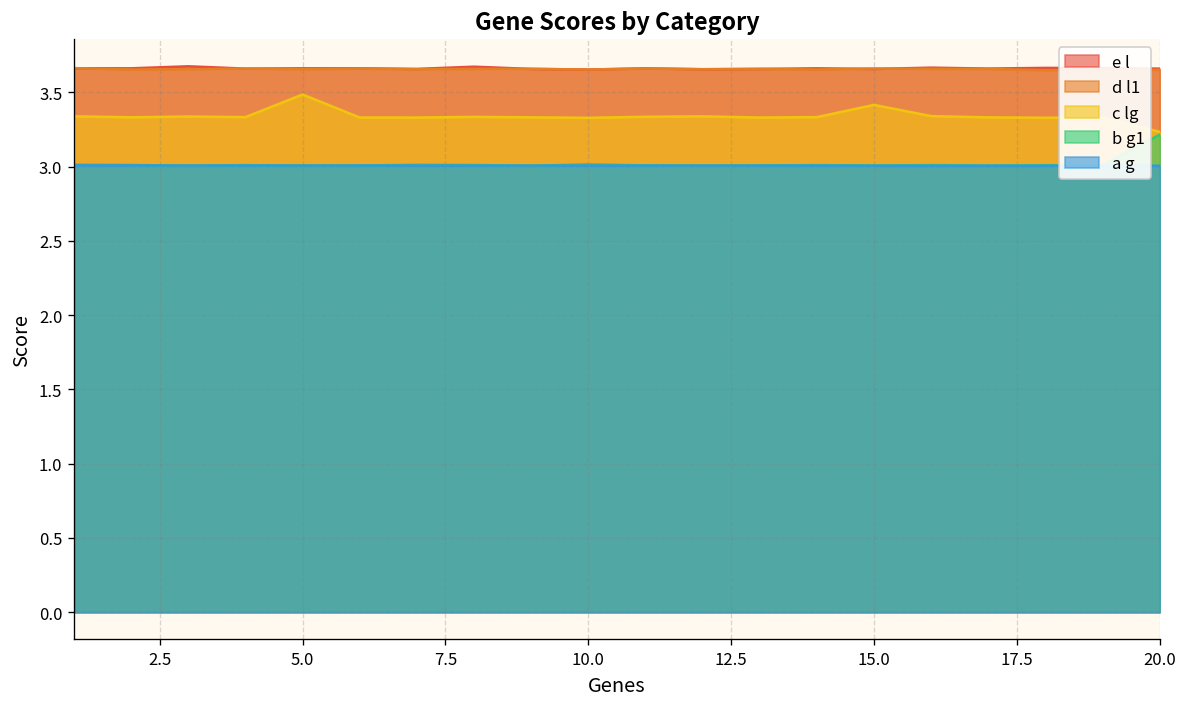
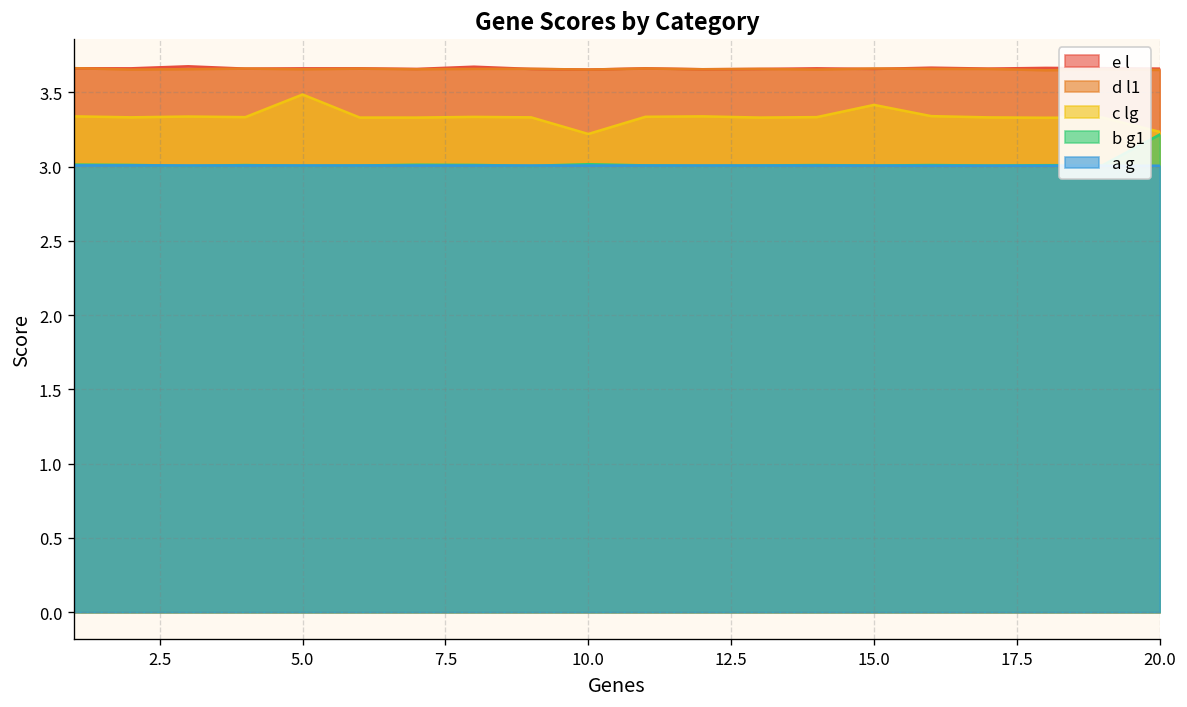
c lg, 10.0: 3.33 -> 3.22
